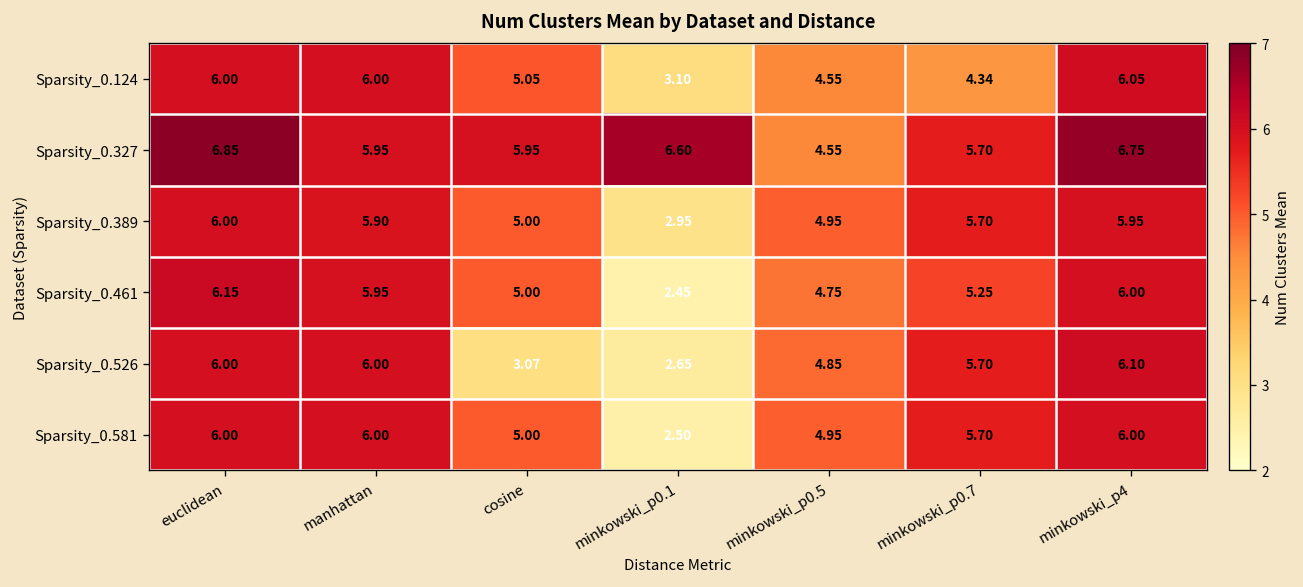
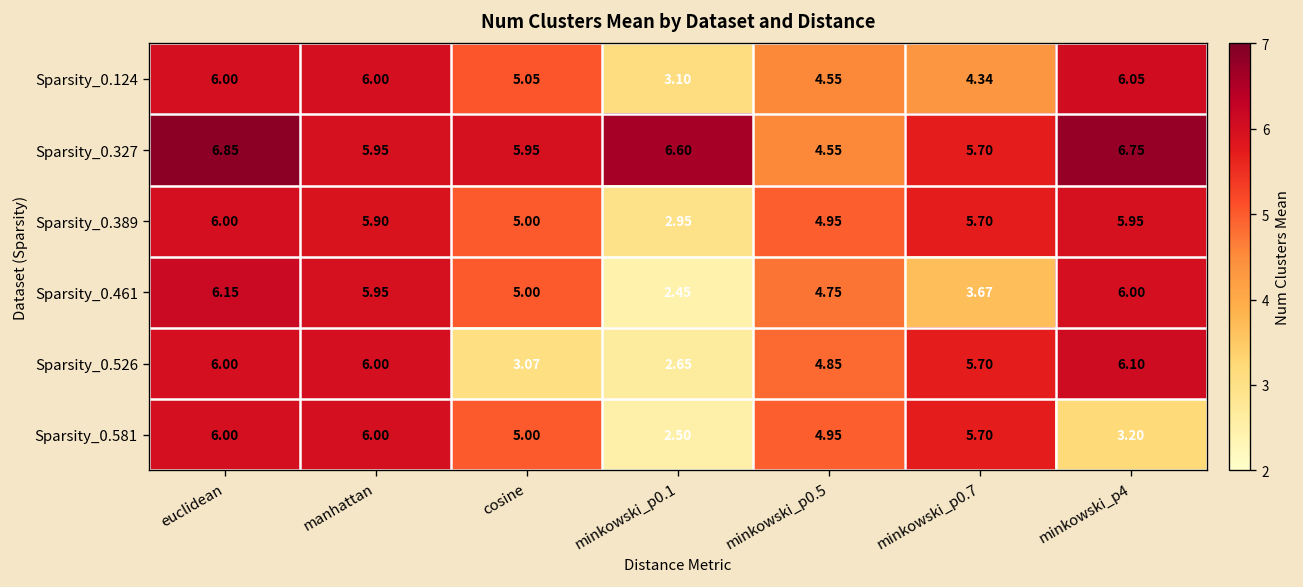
Sparsity_0.461, minkowski_p0.7: 5.25 -> 3.67
Sparsity_0.581, minkowski_p4: 6.00 -> 3.20
